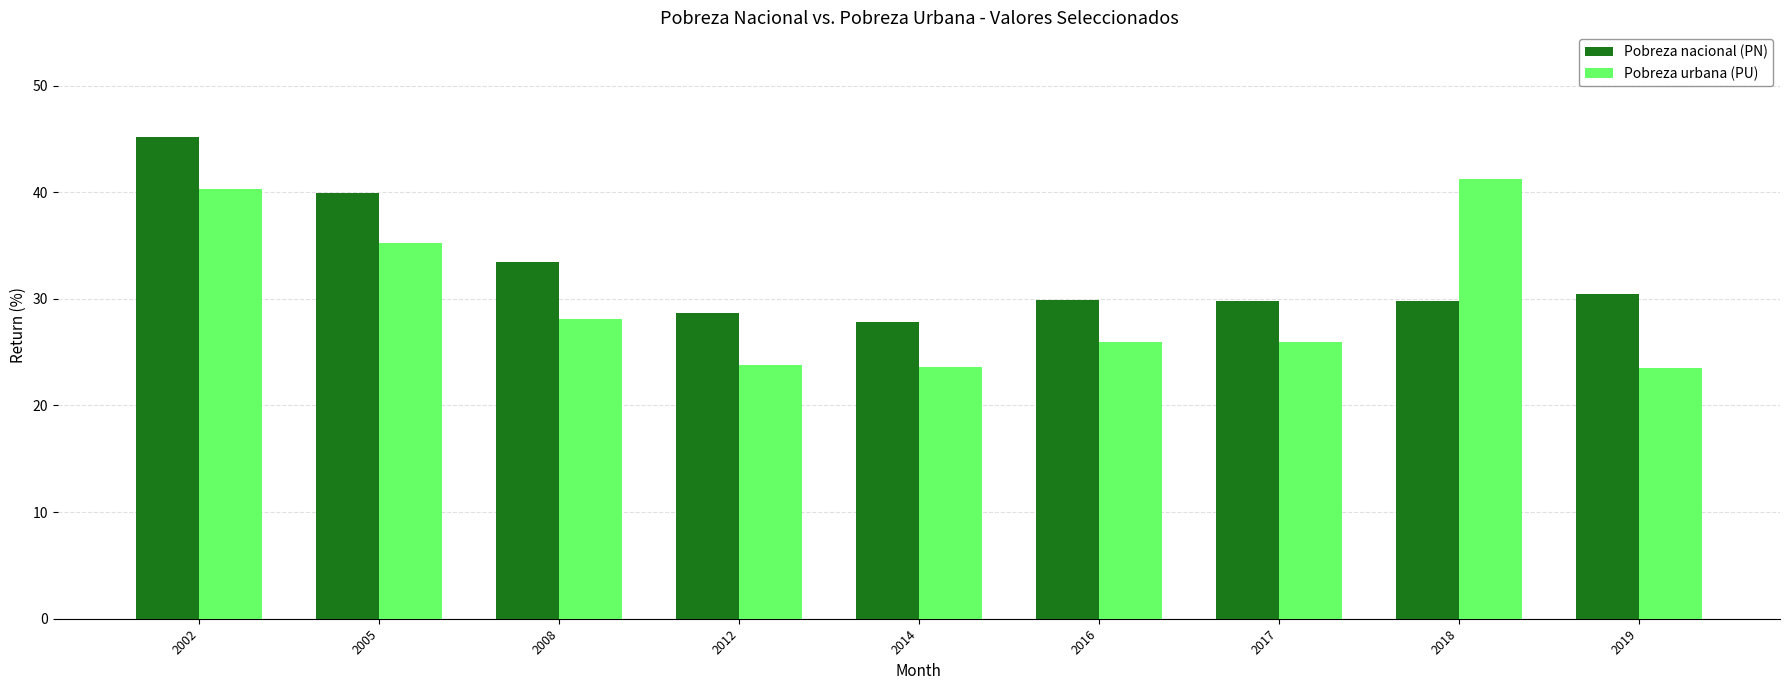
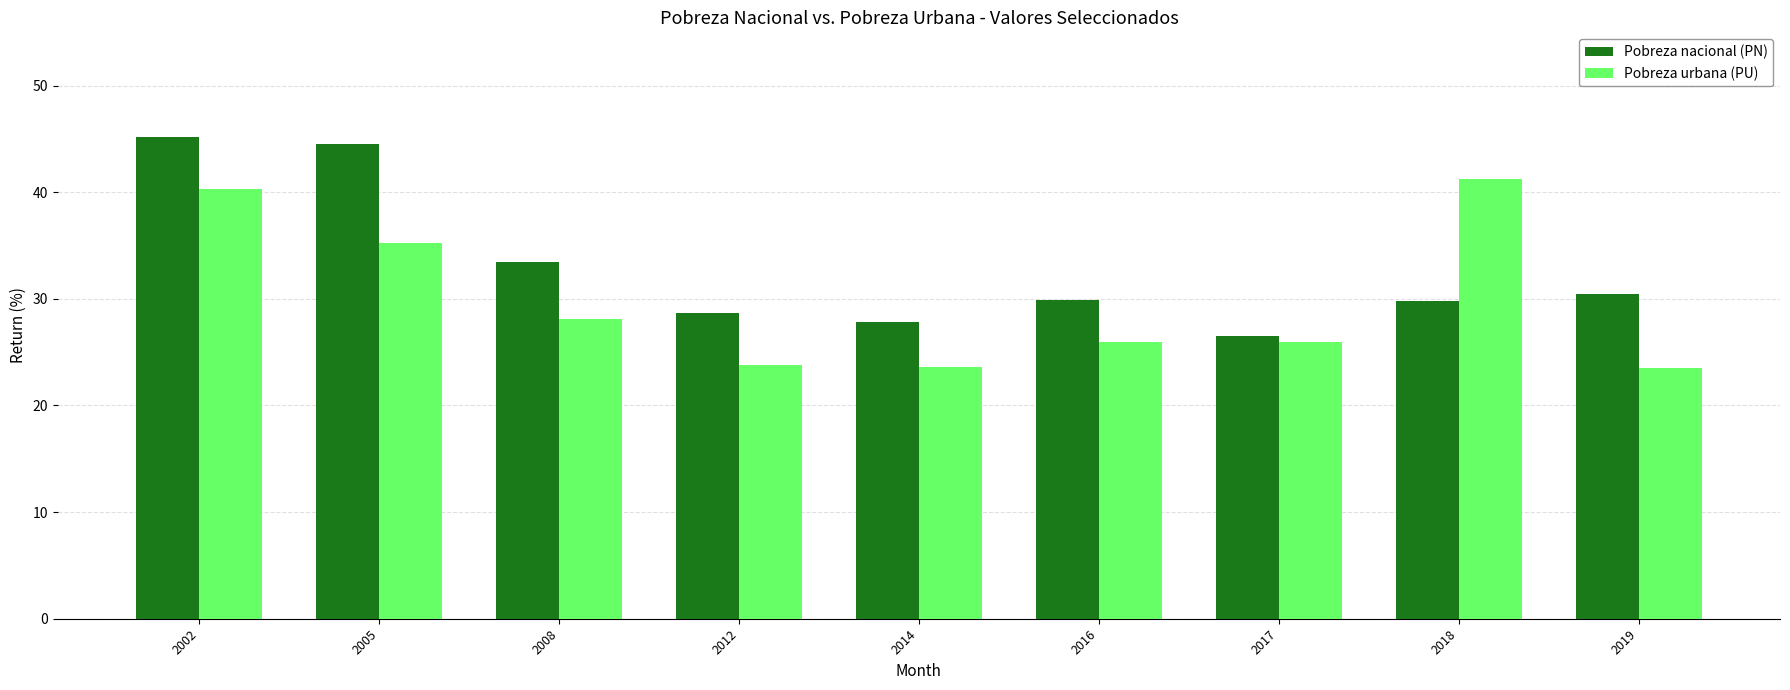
Pobreza nacional (PN), 2005: 39.9 -> 44.5
Pobreza nacional (PN), 2017: 29.8 -> 26.5
